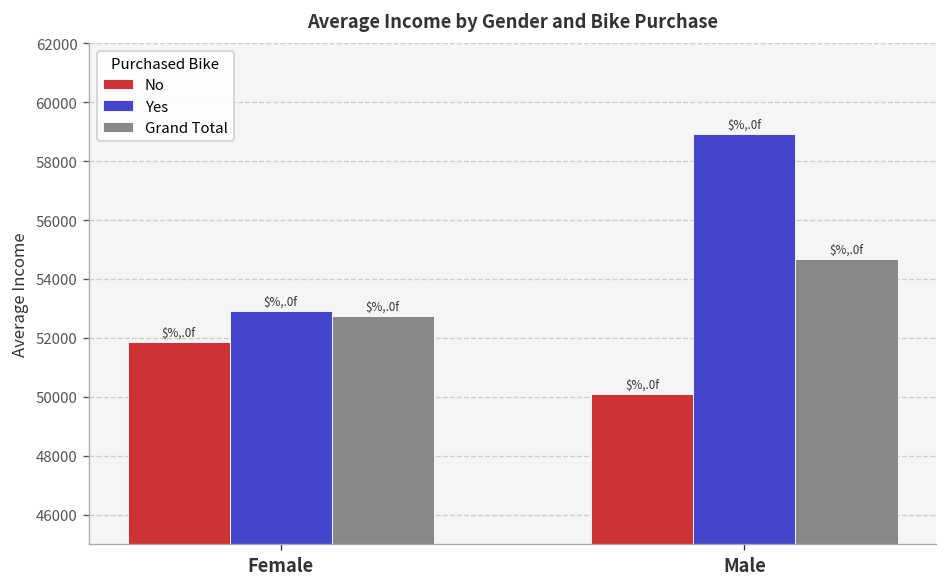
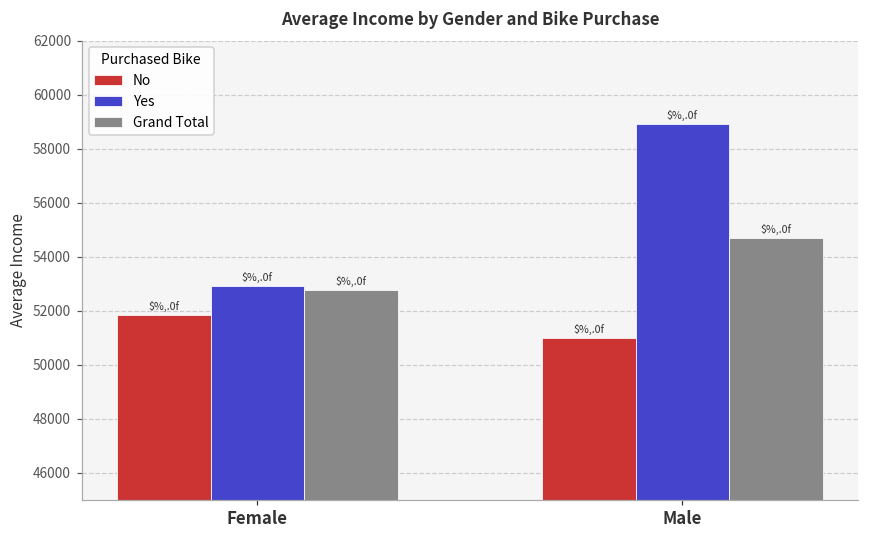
No, Male: 50100 -> 51000
